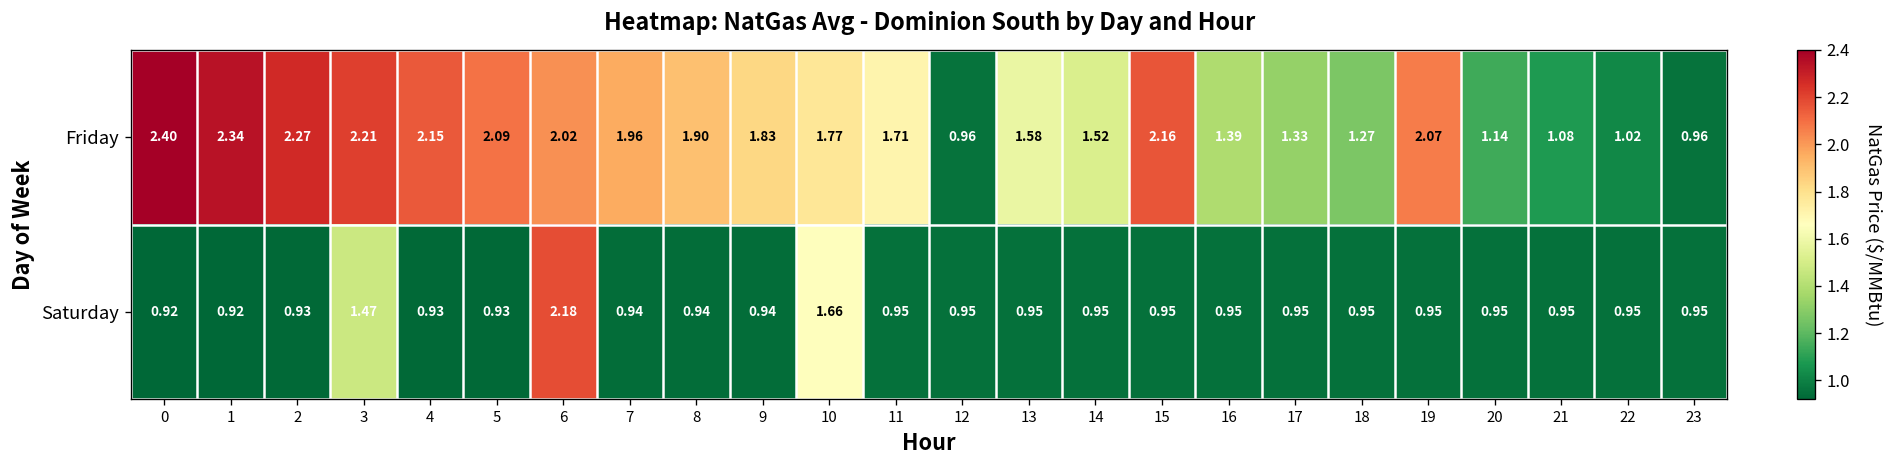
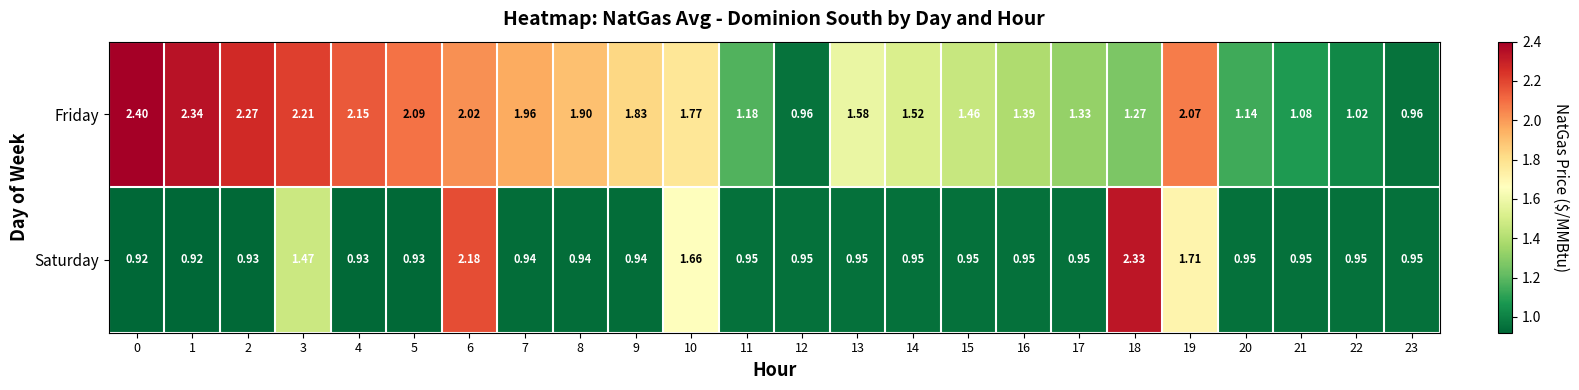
Friday, 11: 1.71 -> 1.18
Friday, 15: 2.16 -> 1.46
Saturday, 18: 0.95 -> 2.33
Saturday, 19: 0.95 -> 1.71
